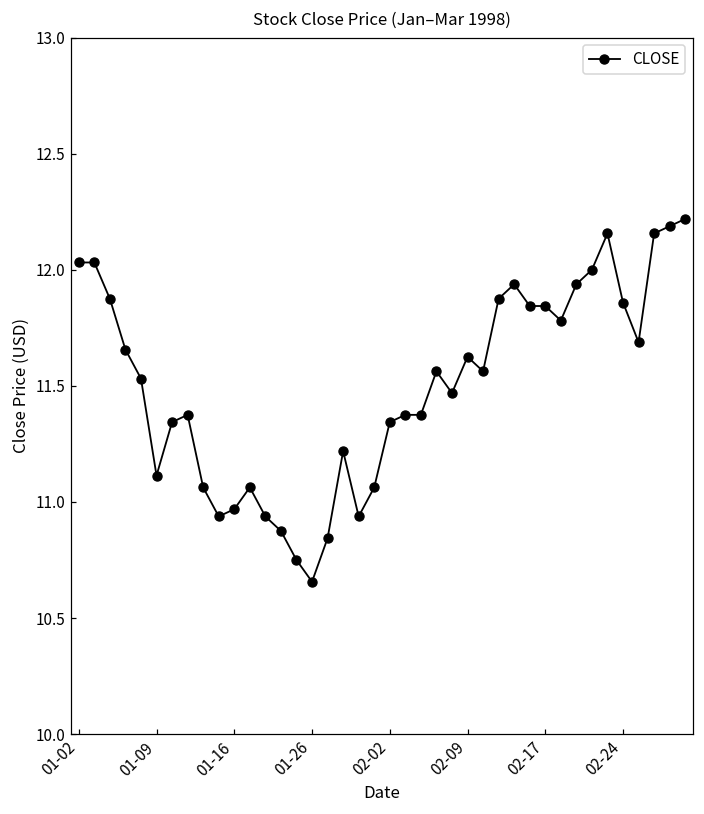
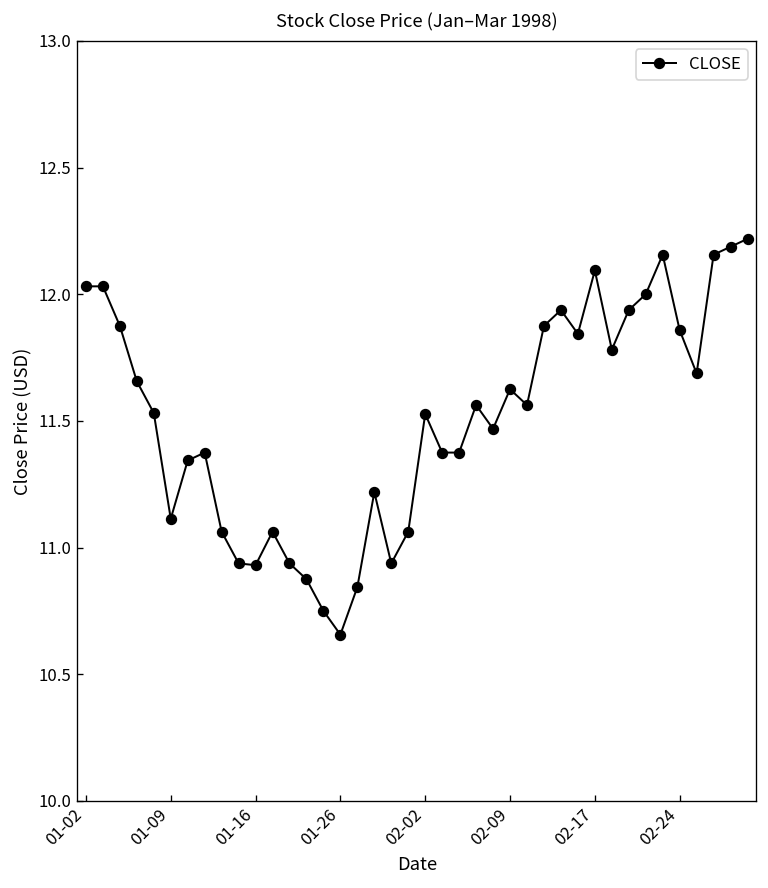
01-16: 10.97 -> 10.93
02-02: 11.34 -> 11.53
02-17: 11.84 -> 12.09
